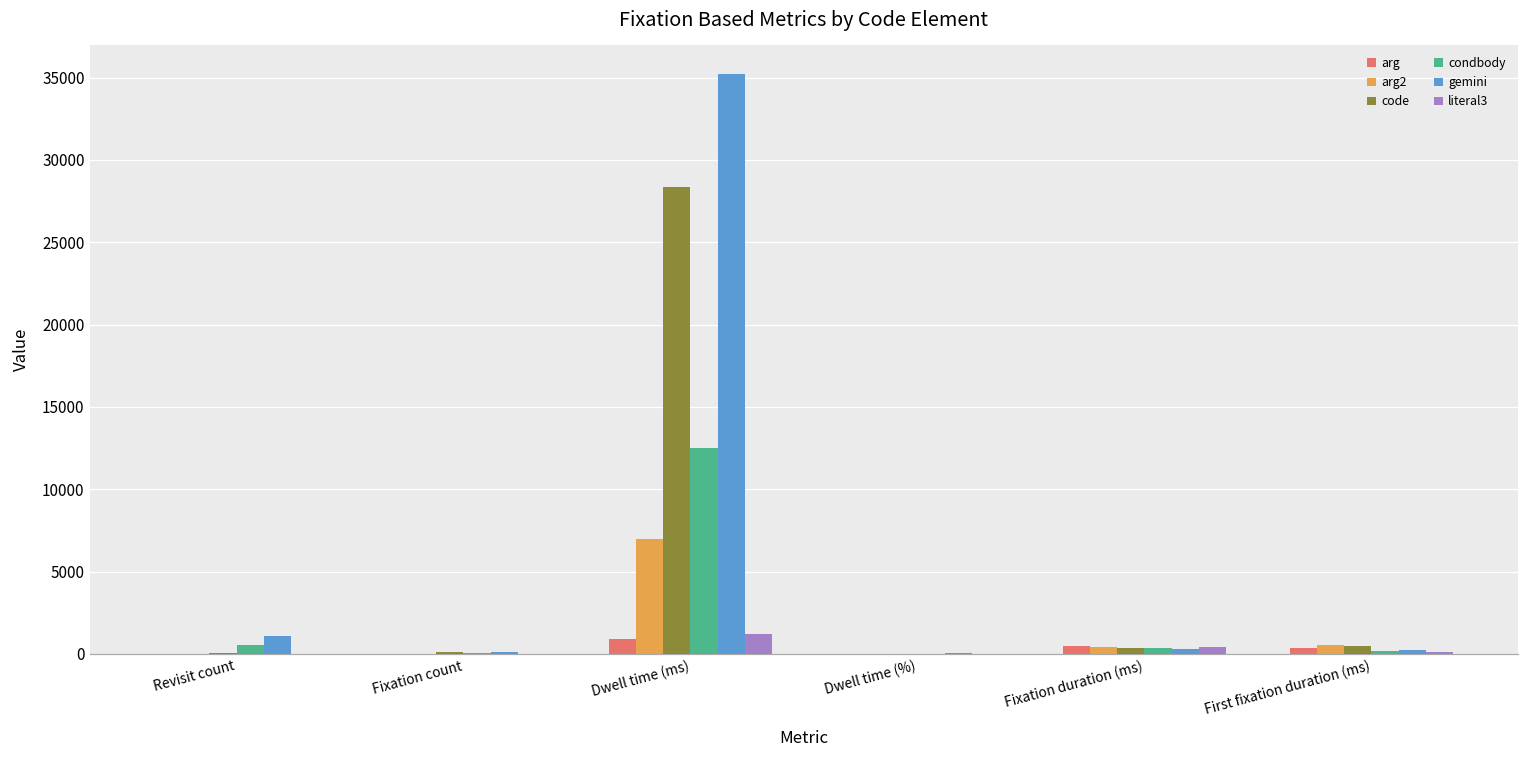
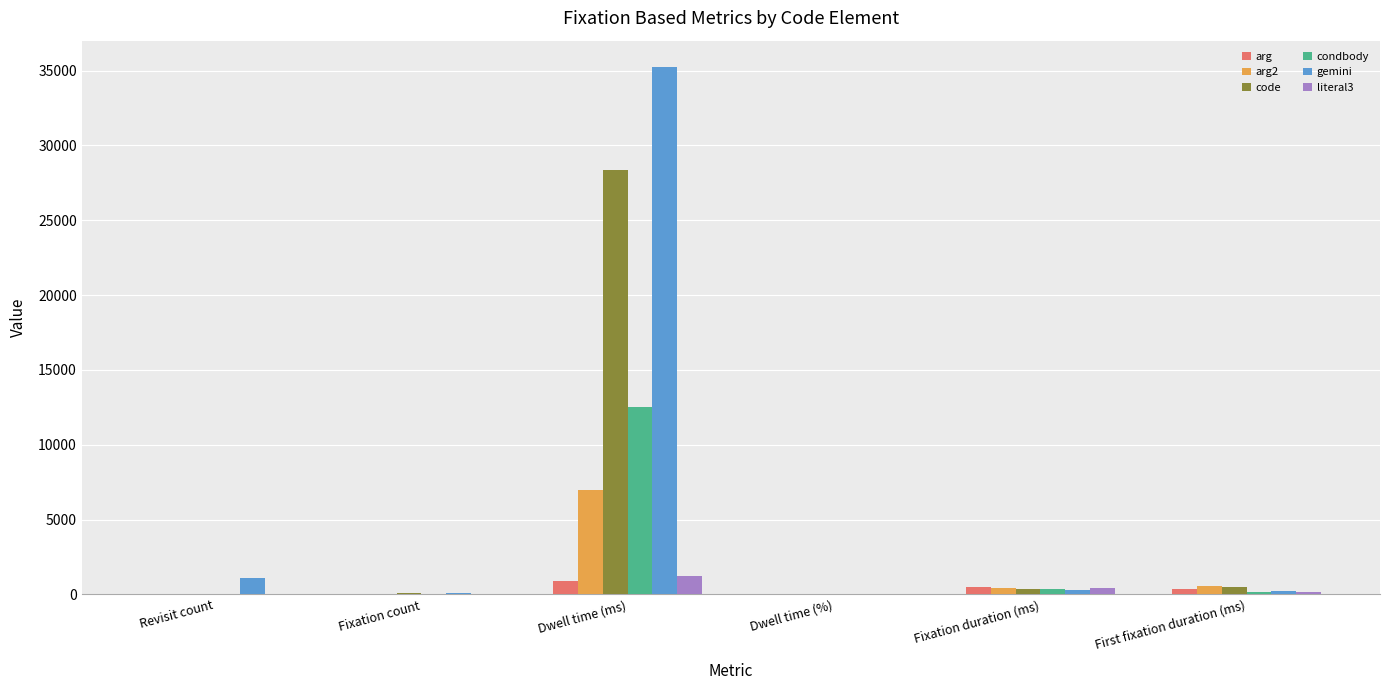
condbody, Revisit count: 600 -> 0
